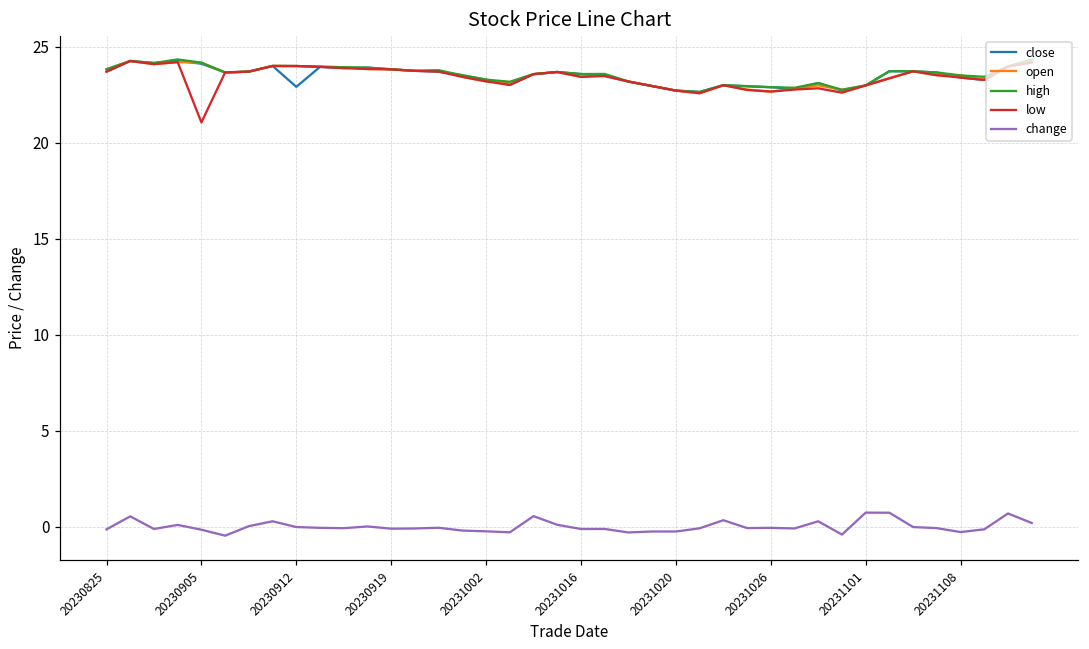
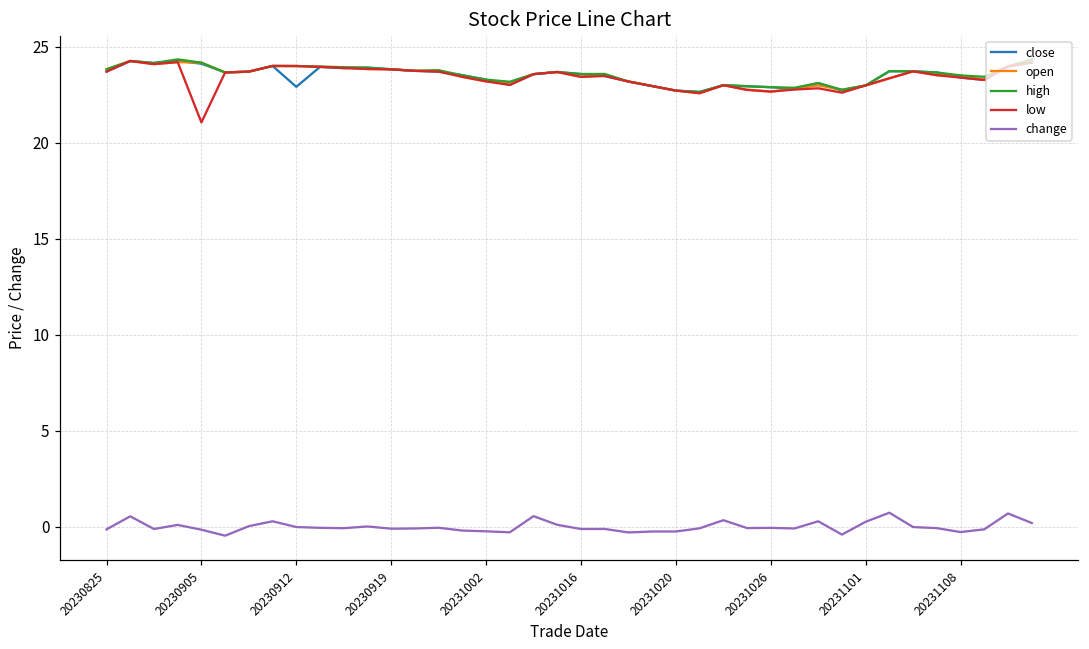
change, 20231101: 0.7 -> 0.3
